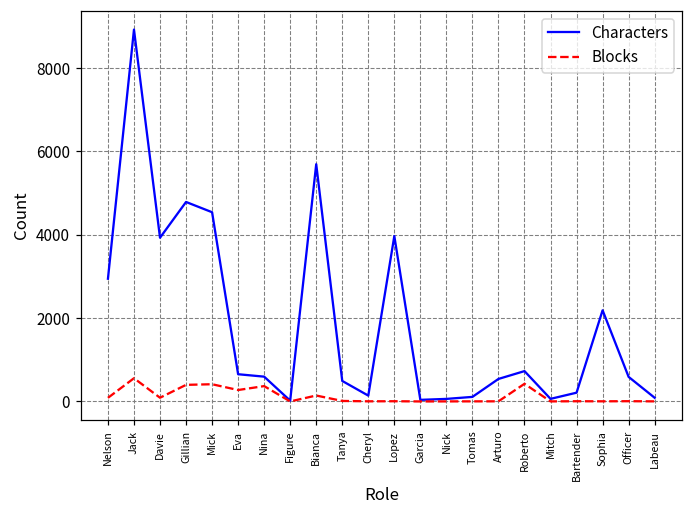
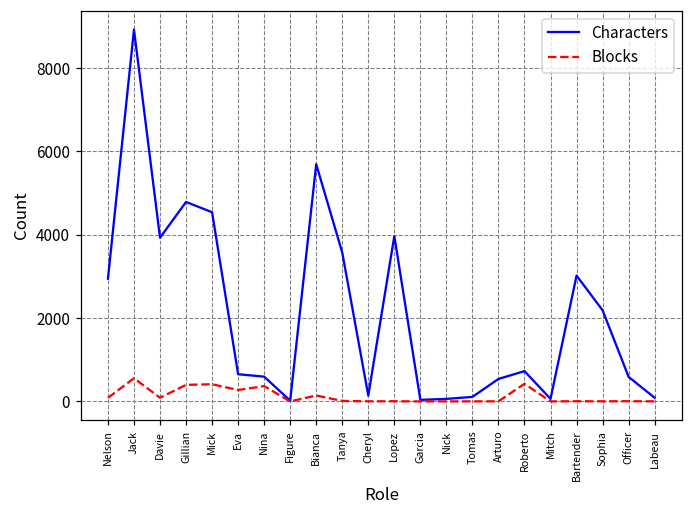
Characters, Tanya: 500 -> 3600
Characters, Bartender: 200 -> 3000
